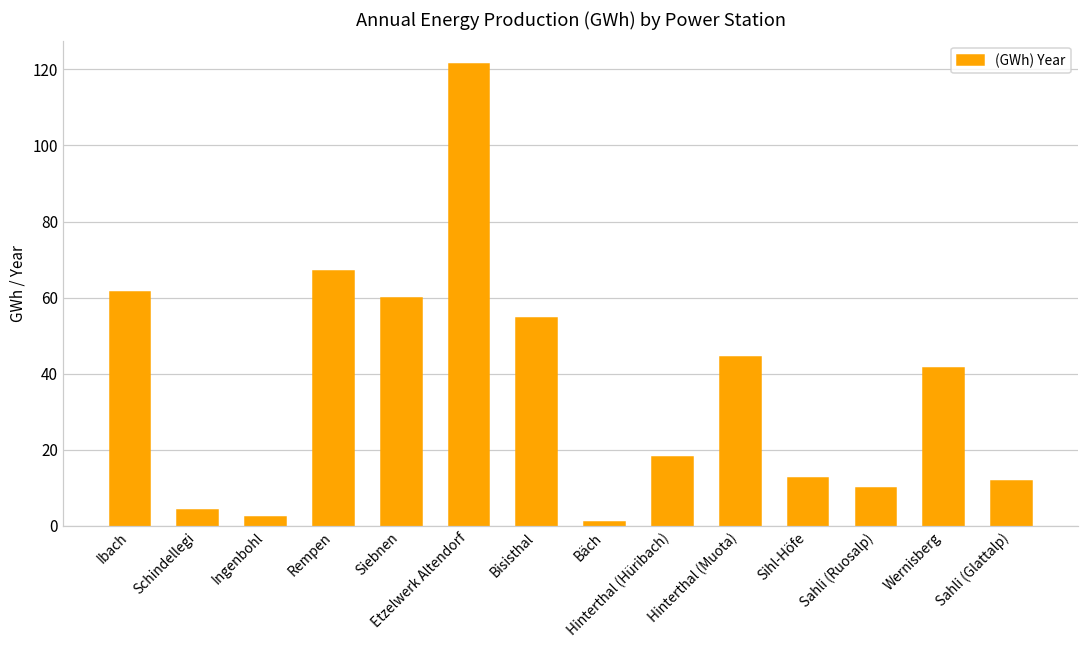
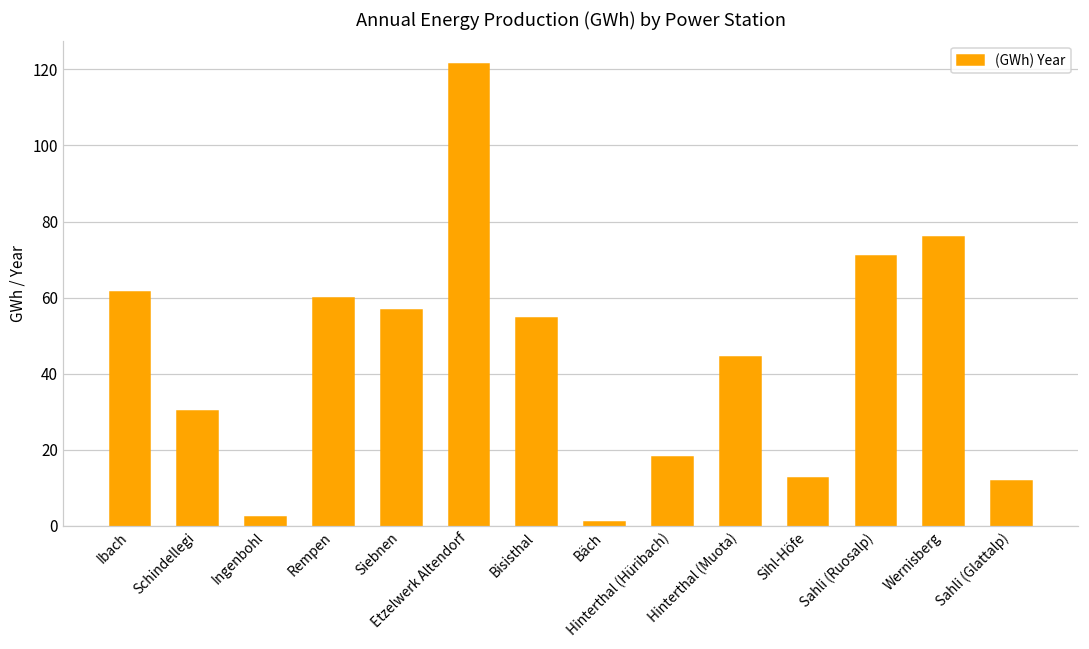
Schindellegi: 4 -> 30
Rempen: 67 -> 60
Siebnen: 60 -> 57
Sahli (Ruosalp): 10 -> 71
Wernisberg: 42 -> 76
